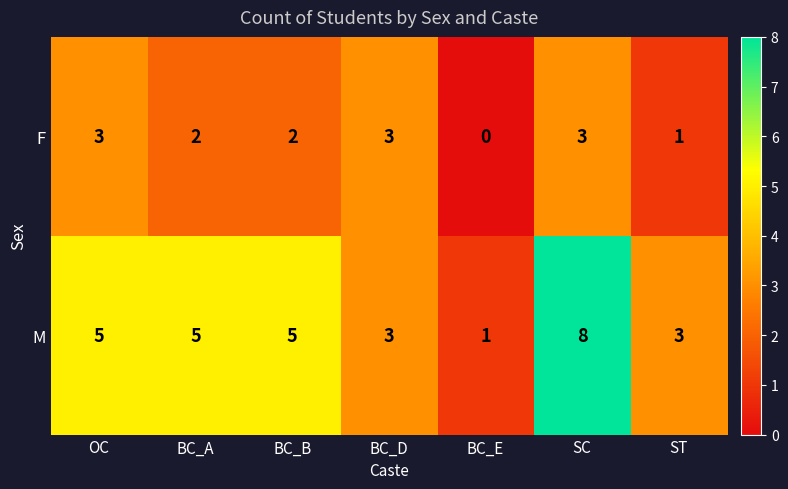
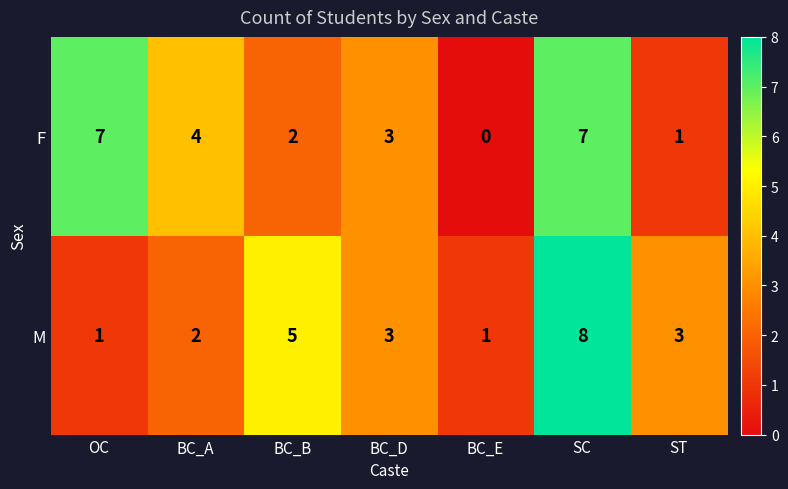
F, OC: 3 -> 7
F, BC_A: 2 -> 4
F, SC: 3 -> 7
M, OC: 5 -> 1
M, BC_A: 5 -> 2
